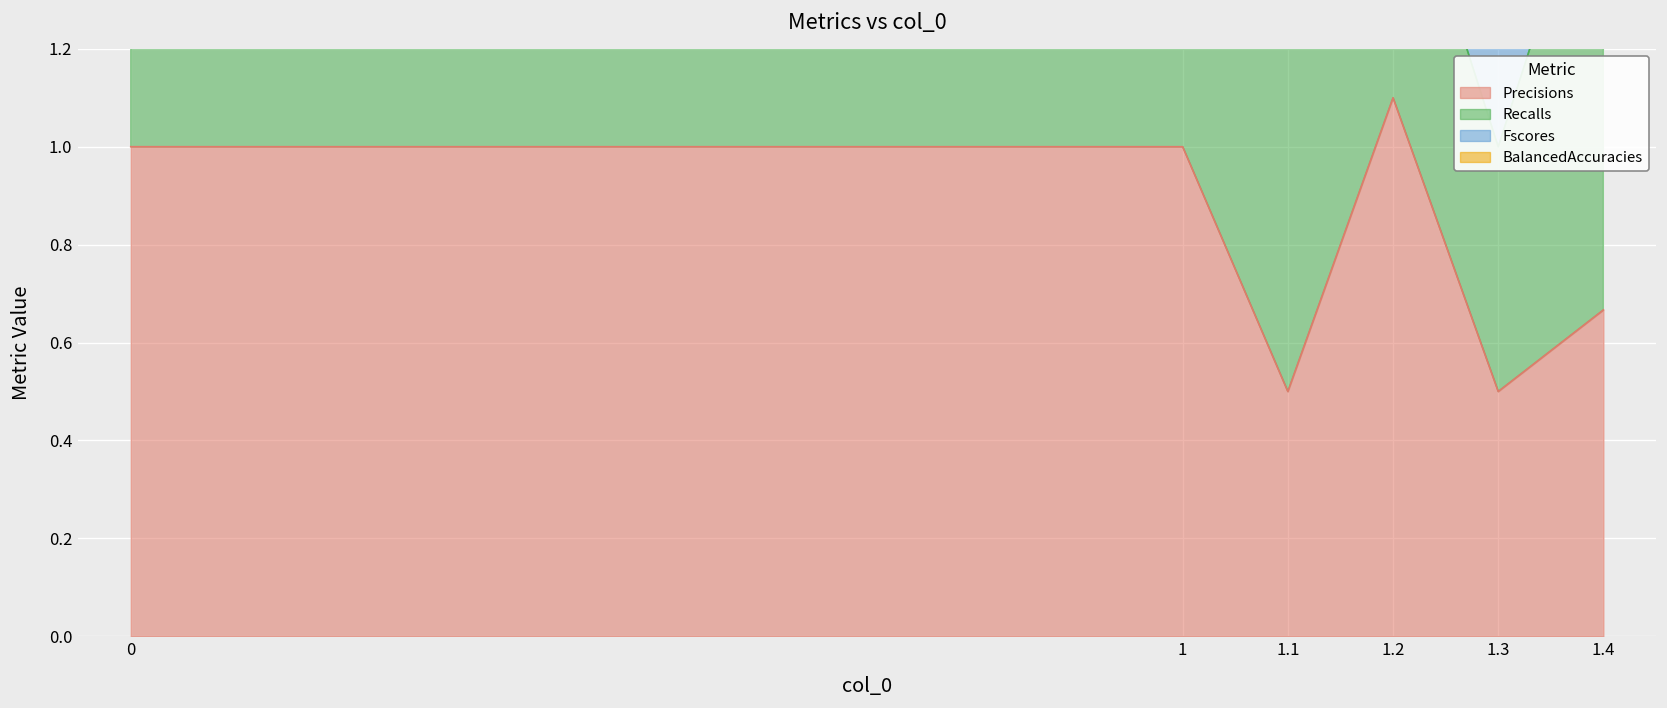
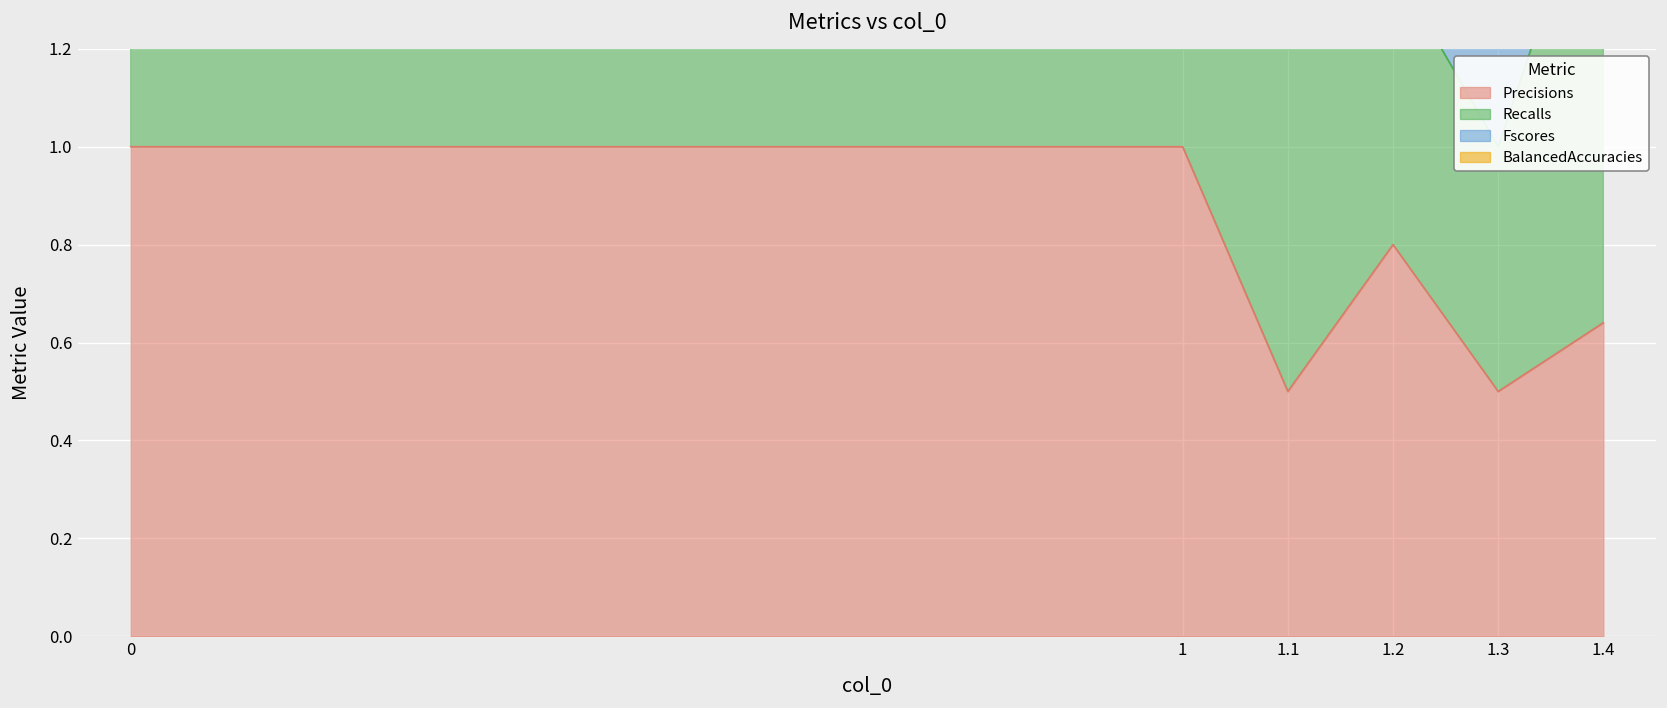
Precisions, 1.2: 1.1 -> 0.8
Precisions, 1.4: 0.67 -> 0.64
